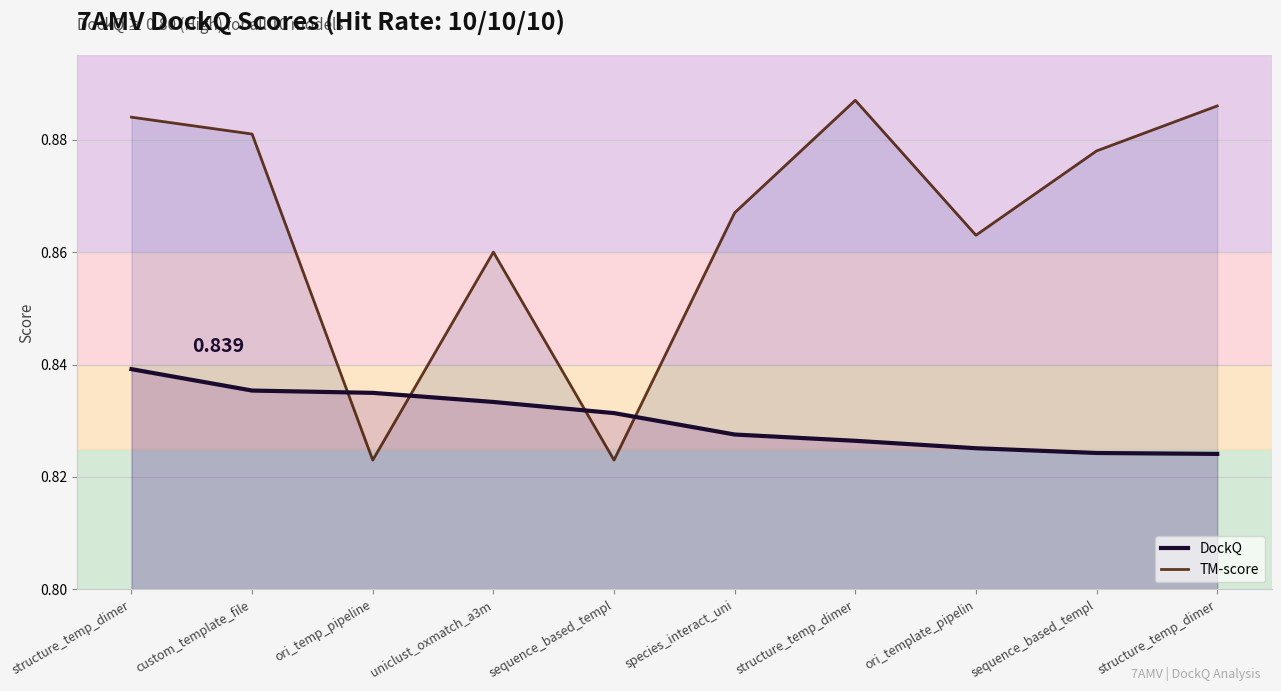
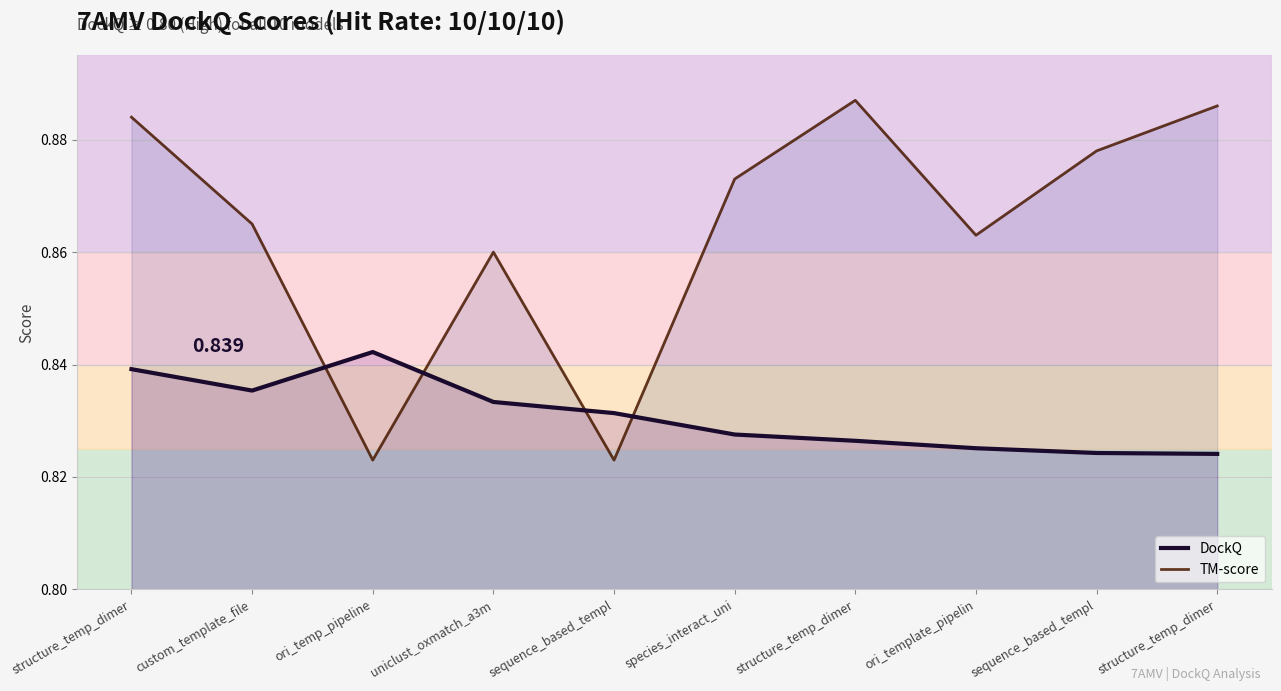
TM-score, custom_template_file: 0.881 -> 0.865
DockQ, ori_temp_pipeline: 0.835 -> 0.842
TM-score, species_interact_uni: 0.867 -> 0.873
